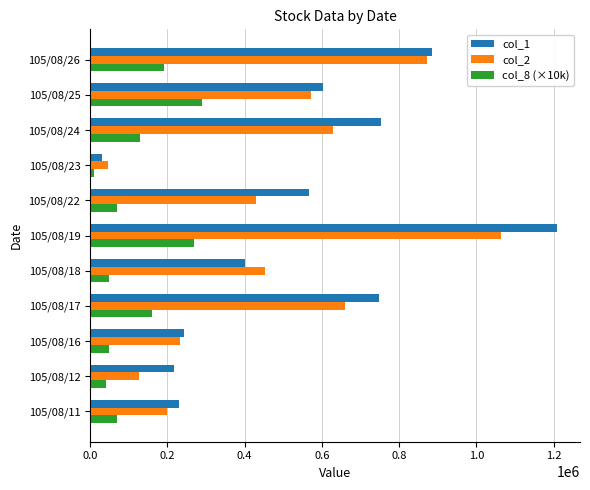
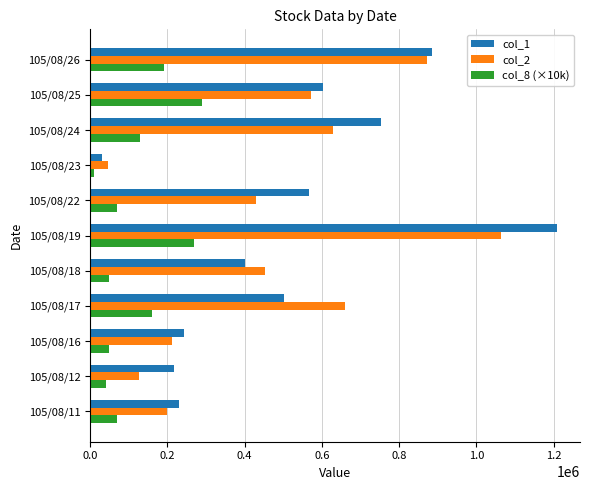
col_1, 105/08/17: 750000 -> 500000
col_2, 105/08/16: 230000 -> 210000
